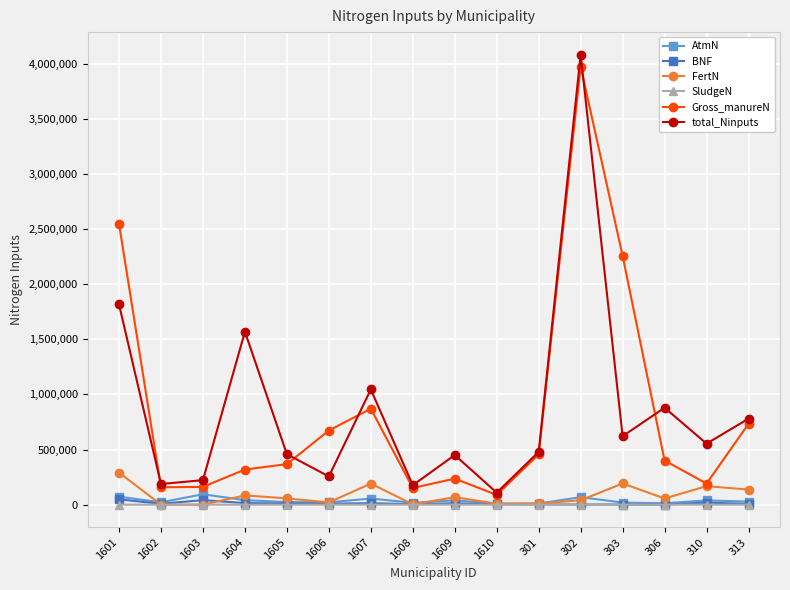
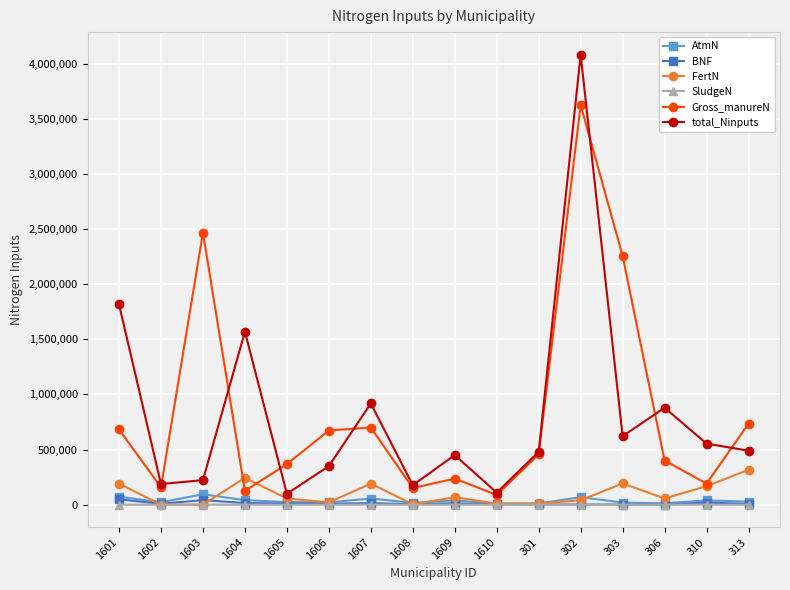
FertN, 1601: 290,000 -> 190,000
Gross_manureN, 1601: 2,550,000 -> 680,000
Gross_manureN, 1603: 160,000 -> 2,470,000
FertN, 1604: 80,000 -> 240,000
Gross_manureN, 1604: 320,000 -> 120,000
total_Ninputs, 1605: 460,000 -> 100,000
total_Ninputs, 1606: 260,000 -> 350,000
Gross_manureN, 1607: 870,000 -> 700,000
total_Ninputs, 1607: 1,050,000 -> 920,000
Gross_manureN, 302: 3,970,000 -> 3,630,000
FertN, 313: 140,000 -> 320,000
total_Ninputs, 313: 780,000 -> 490,000
